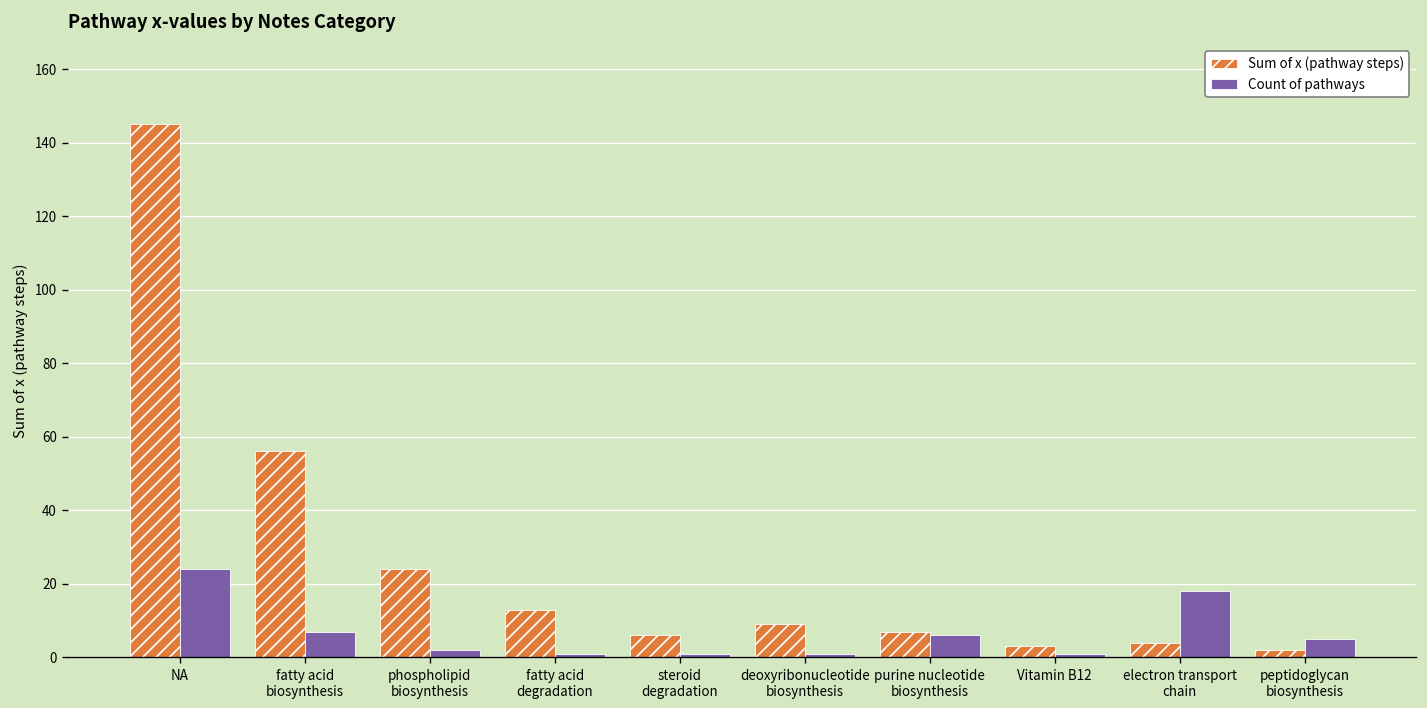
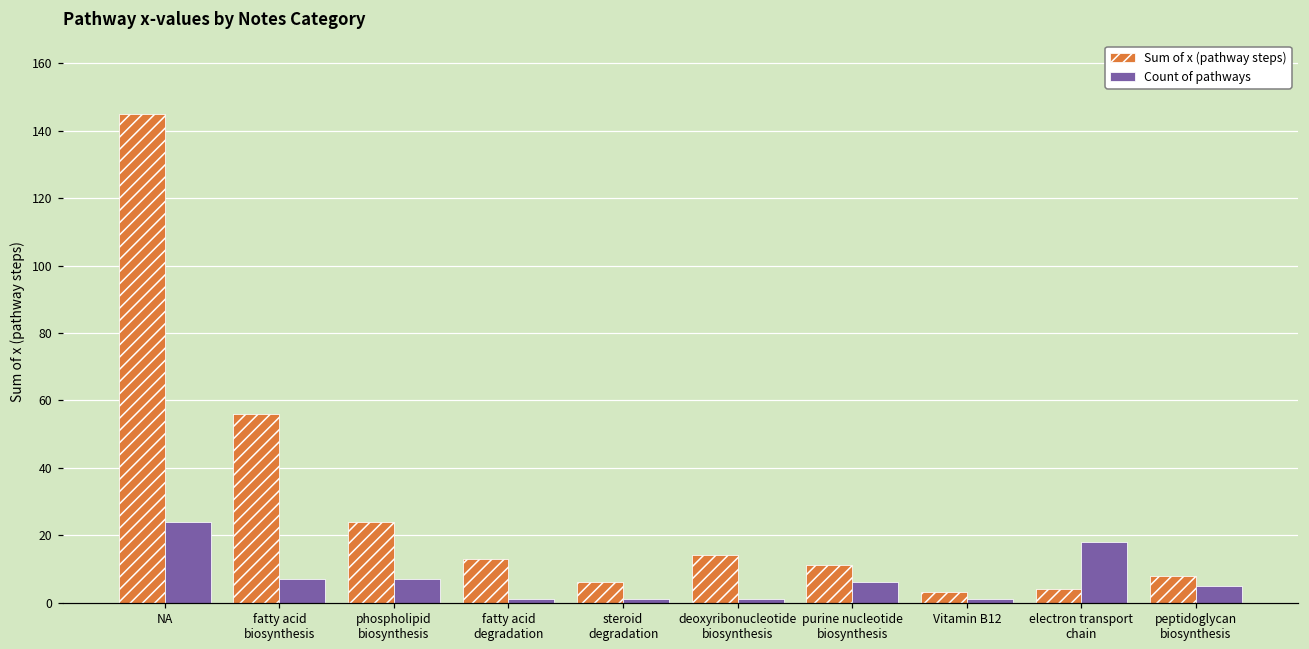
Count of pathways, phospholipid biosynthesis: 2 -> 7
Sum of x (pathway steps), deoxyribonucleotide biosynthesis: 9 -> 14
Sum of x (pathway steps), purine nucleotide biosynthesis: 7 -> 11
Sum of x (pathway steps), peptidoglycan biosynthesis: 2 -> 8
